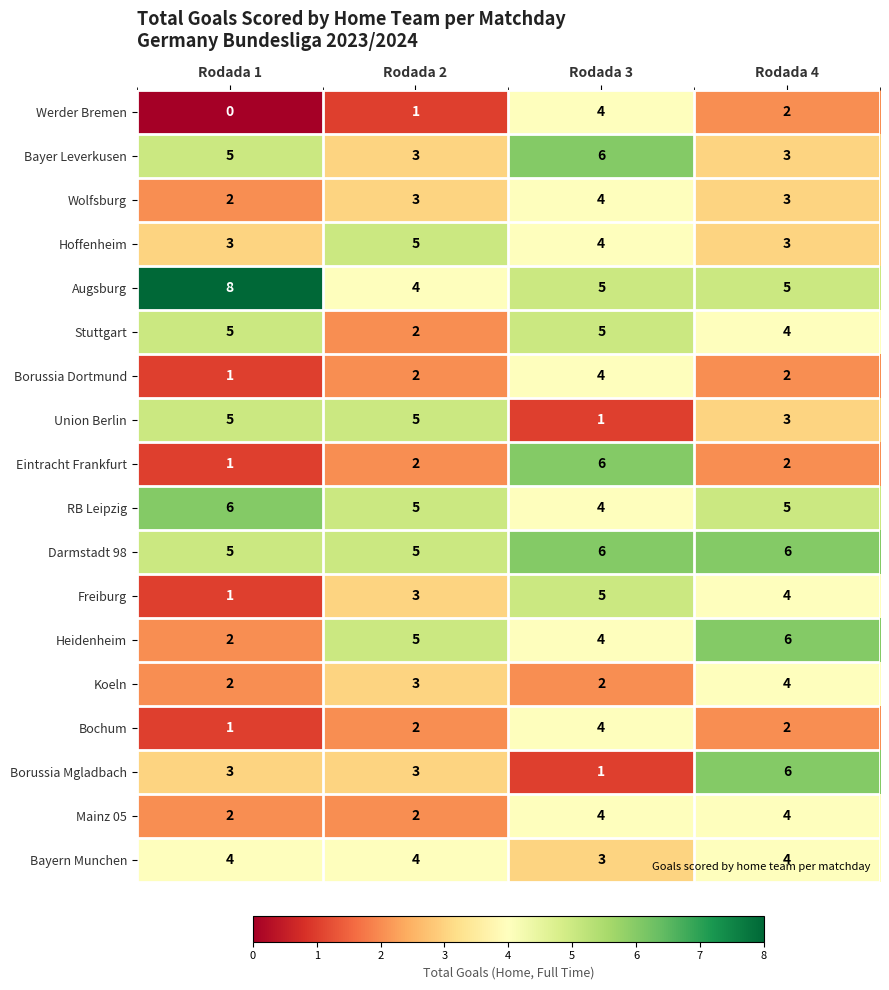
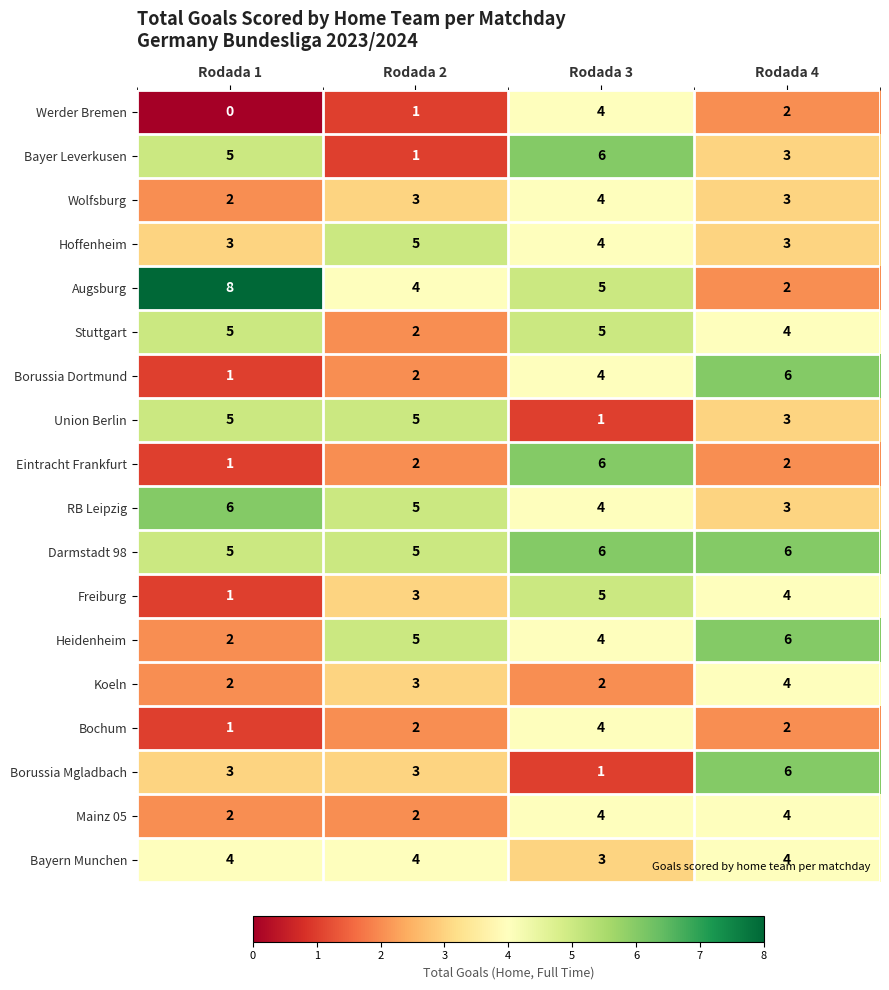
Bayer Leverkusen, Rodada 2: 3 -> 1
Augsburg, Rodada 4: 5 -> 2
Borussia Dortmund, Rodada 4: 2 -> 6
RB Leipzig, Rodada 4: 5 -> 3
